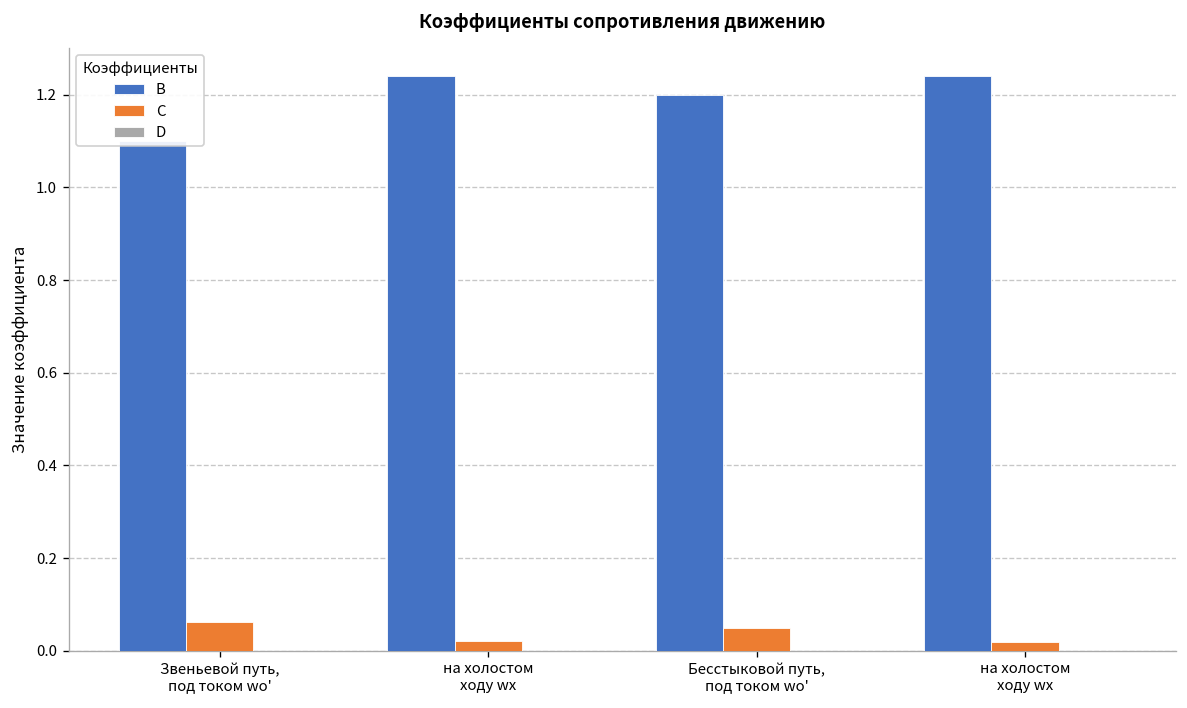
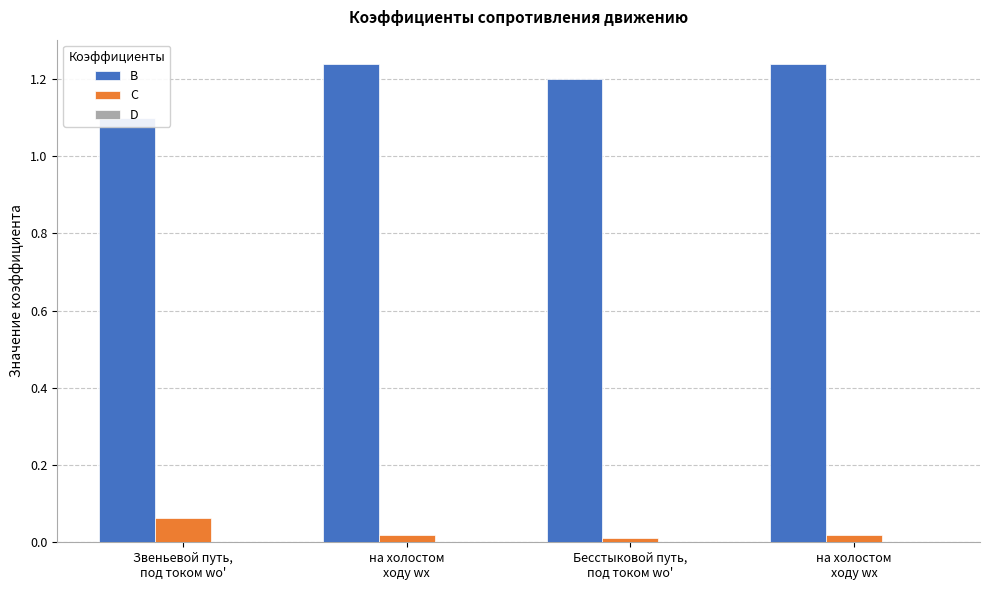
C, Бесстыковой путь, под током wо': 0.05 -> 0.01
